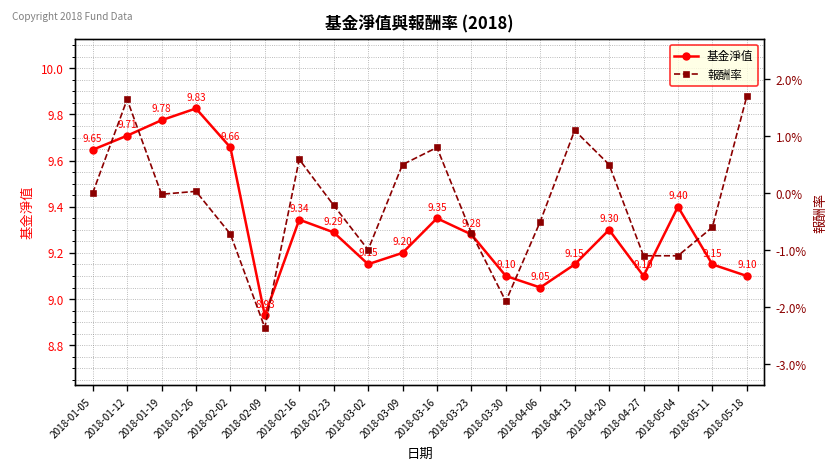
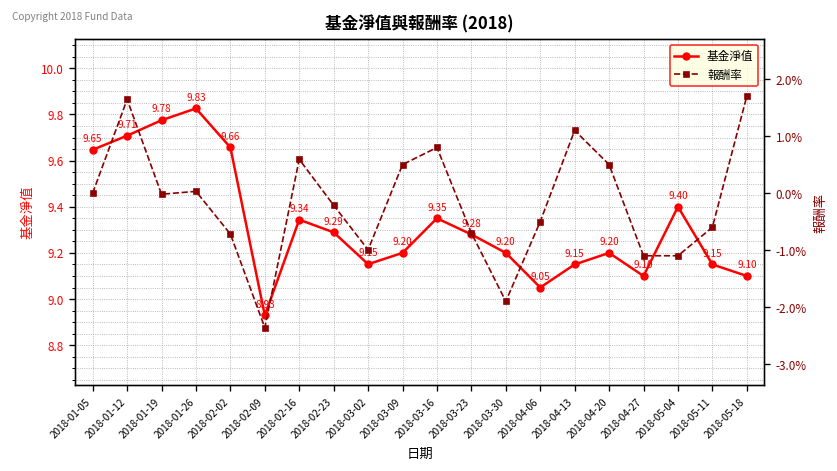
基金淨值, 2018-03-30: 9.10 -> 9.20
基金淨值, 2018-04-20: 9.30 -> 9.20
